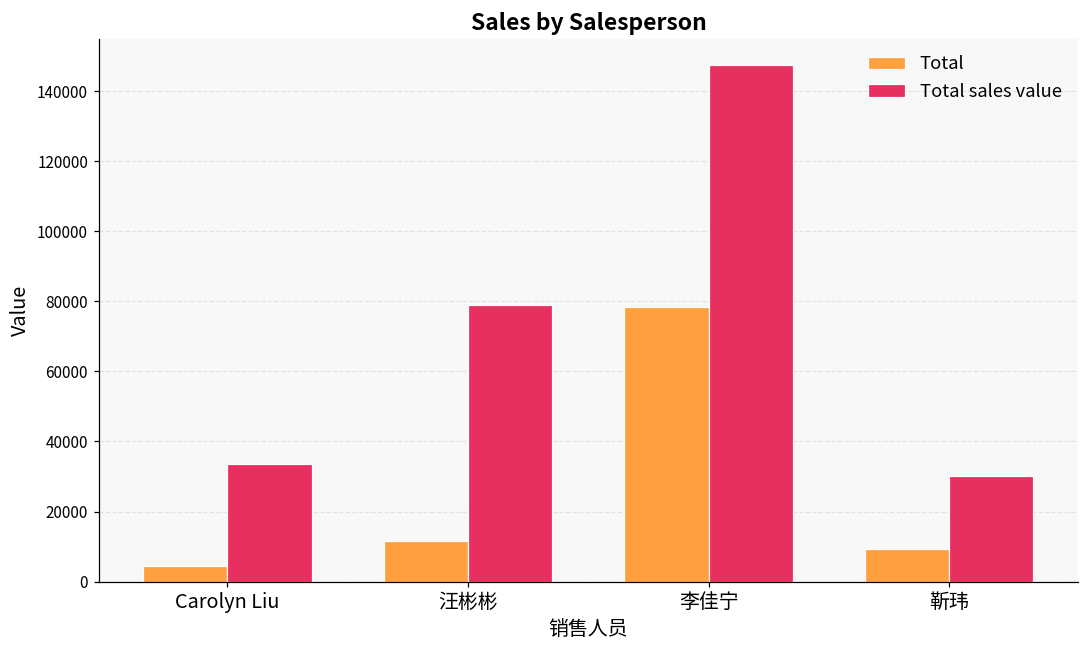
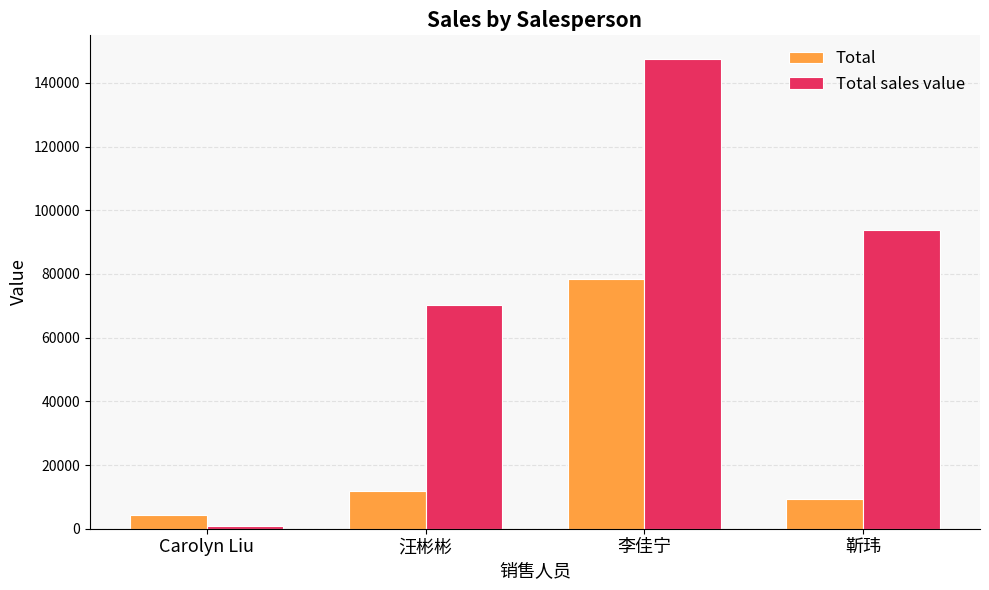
Total sales value, Carolyn Liu: 34000 -> 1000
Total sales value, 汪彬彬: 79000 -> 70000
Total sales value, 靳玮: 30000 -> 94000
